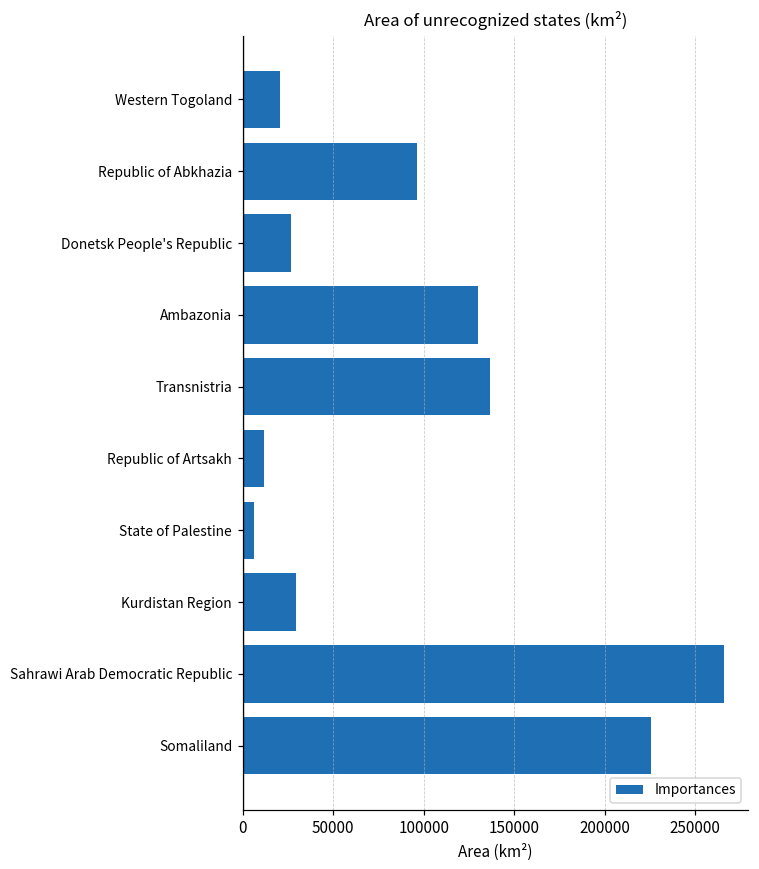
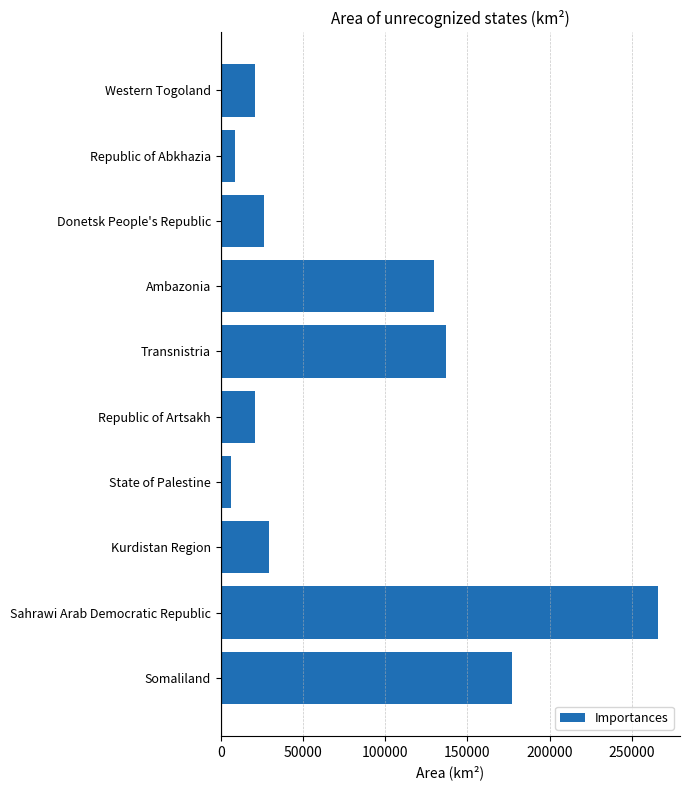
Republic of Abkhazia: 96000 -> 9000
Republic of Artsakh: 11000 -> 21000
Somaliland: 226000 -> 177000
